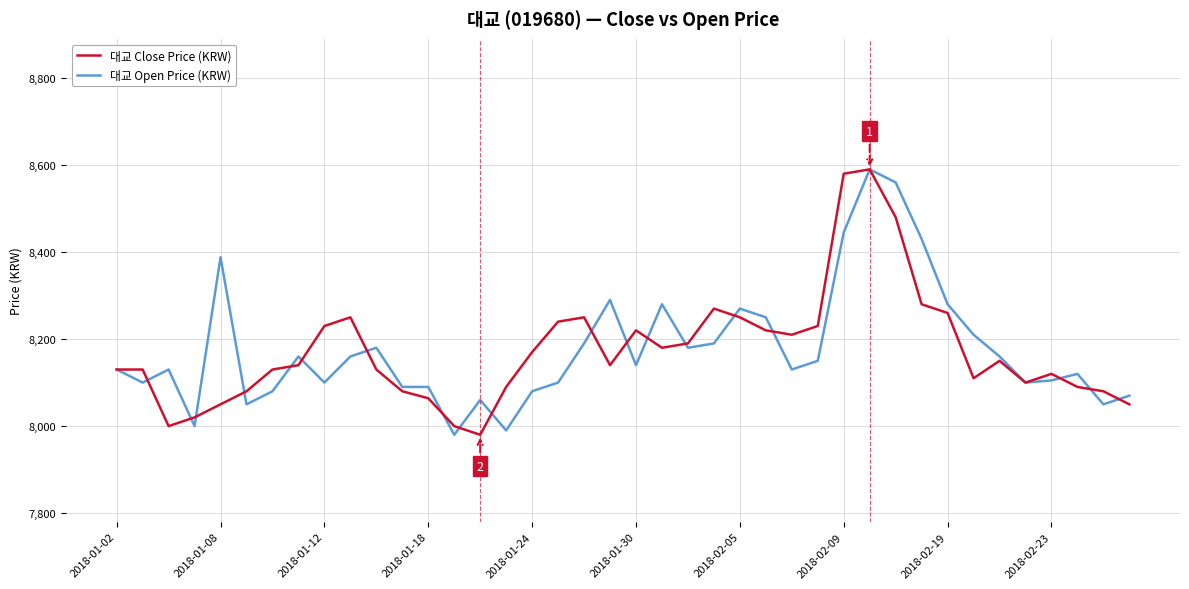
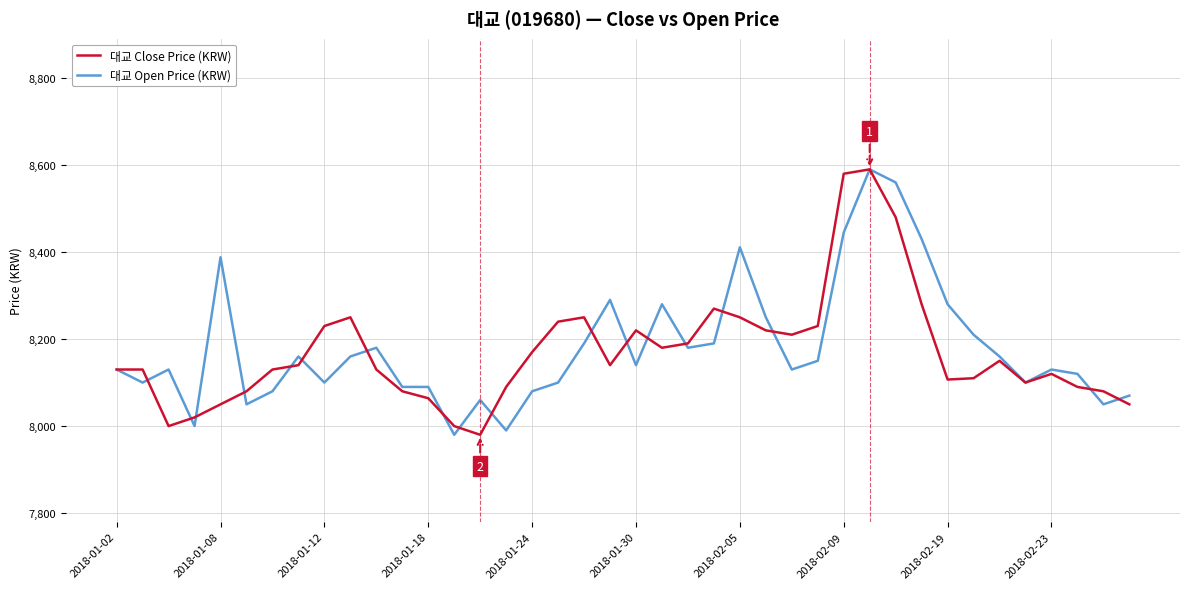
대교 Open Price (KRW), 2018-02-05: 8,270 -> 8,410
대교 Close Price (KRW), 2018-02-19: 8,260 -> 8,110
대교 Open Price (KRW), 2018-02-23: 8,110 -> 8,130
